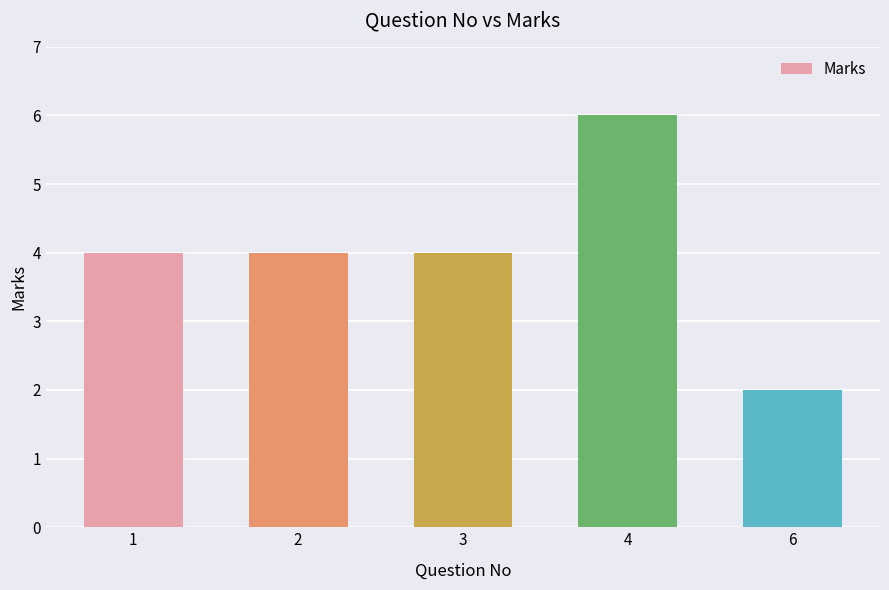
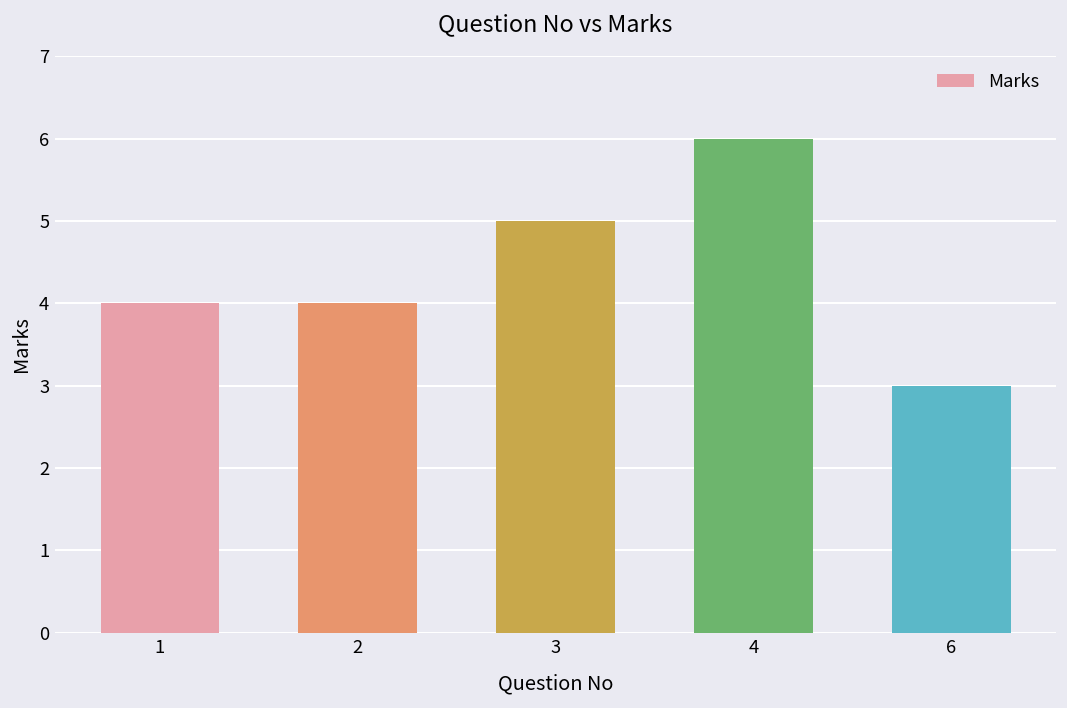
3: 4 -> 5
6: 2 -> 3
